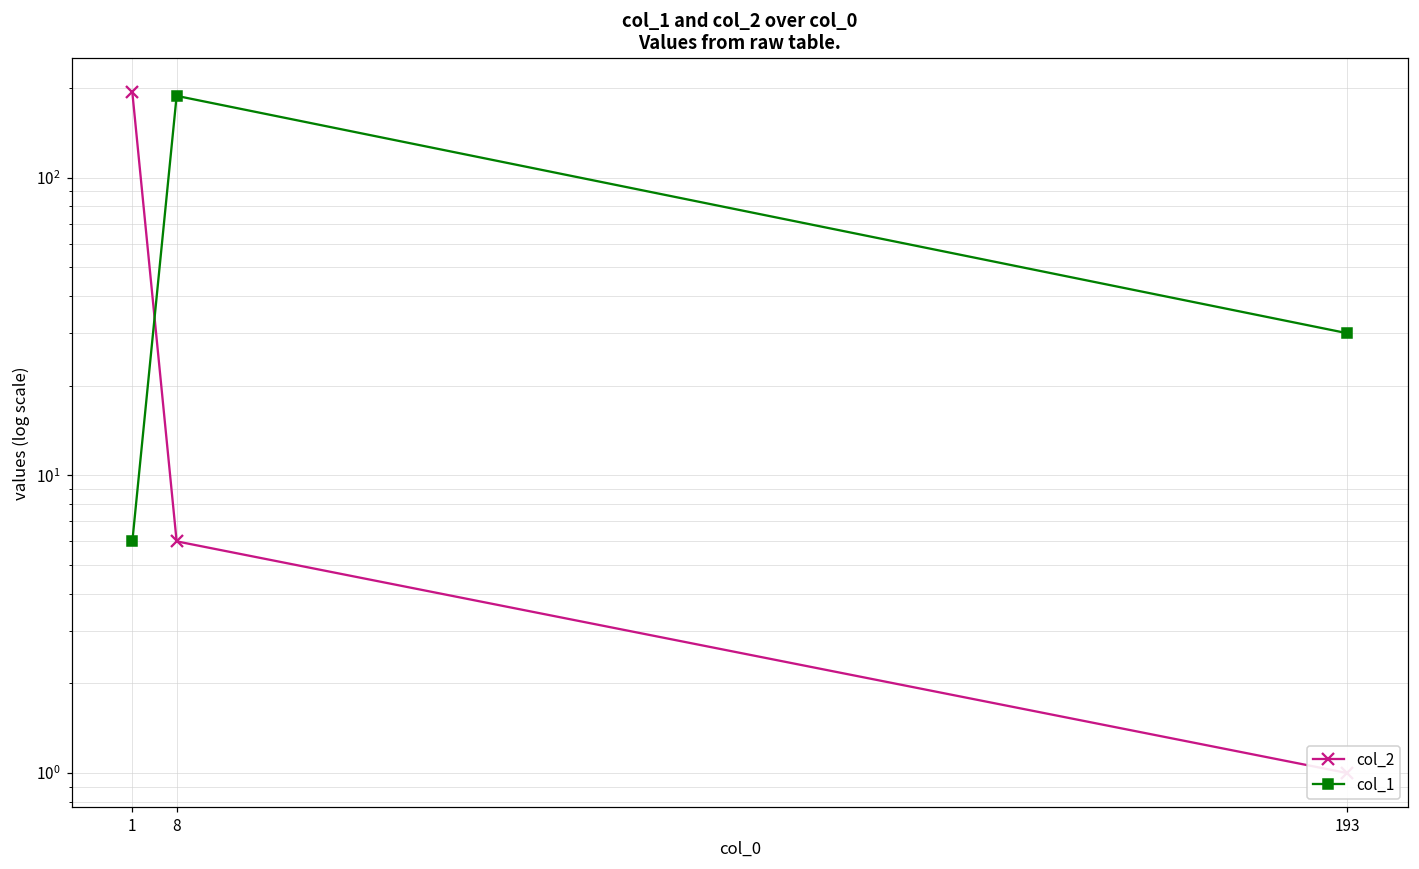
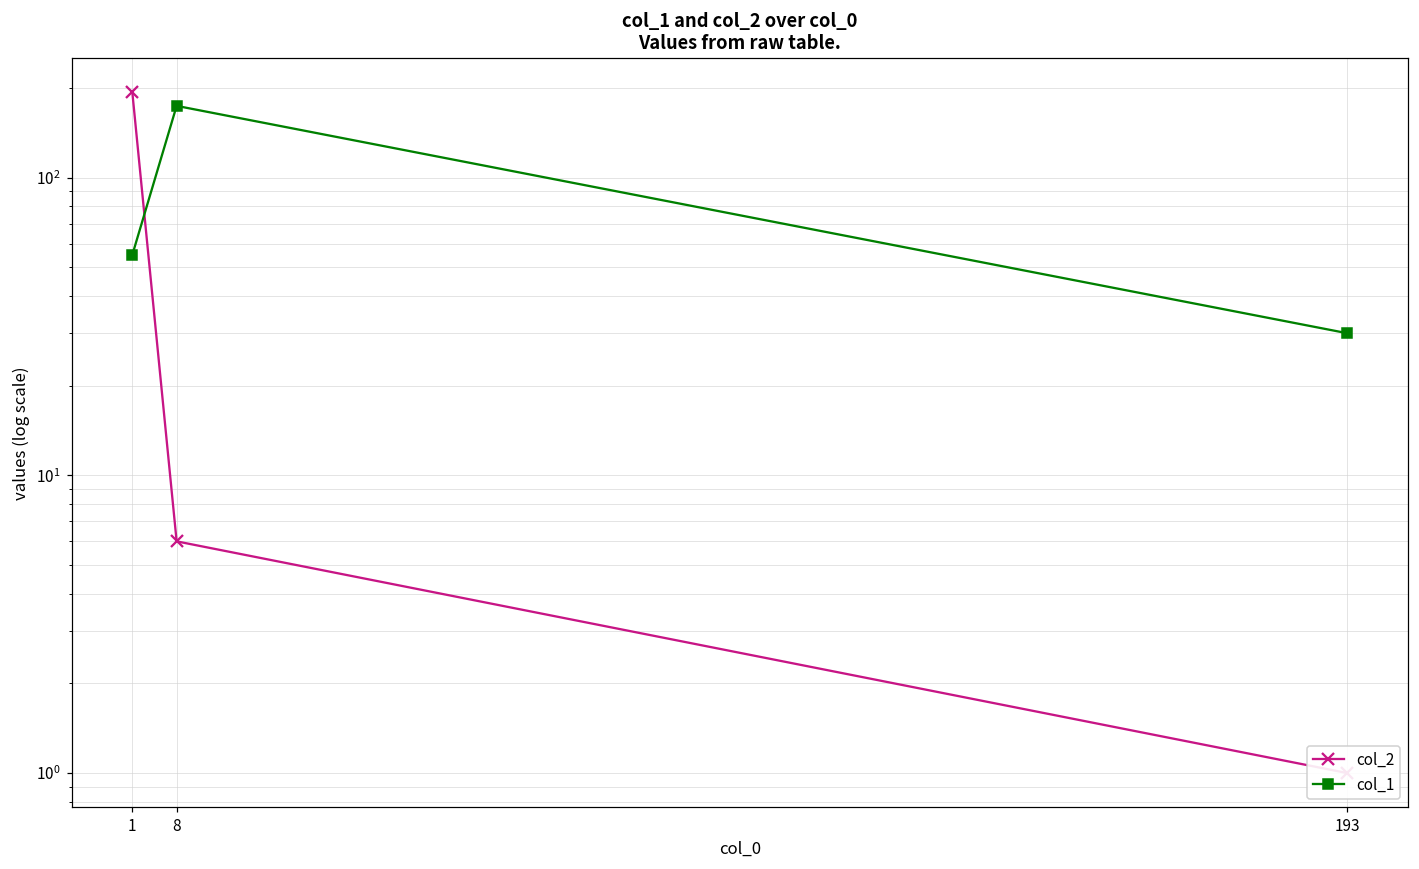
col_1, 1: 6 -> 55
col_1, 8: 190 -> 170
